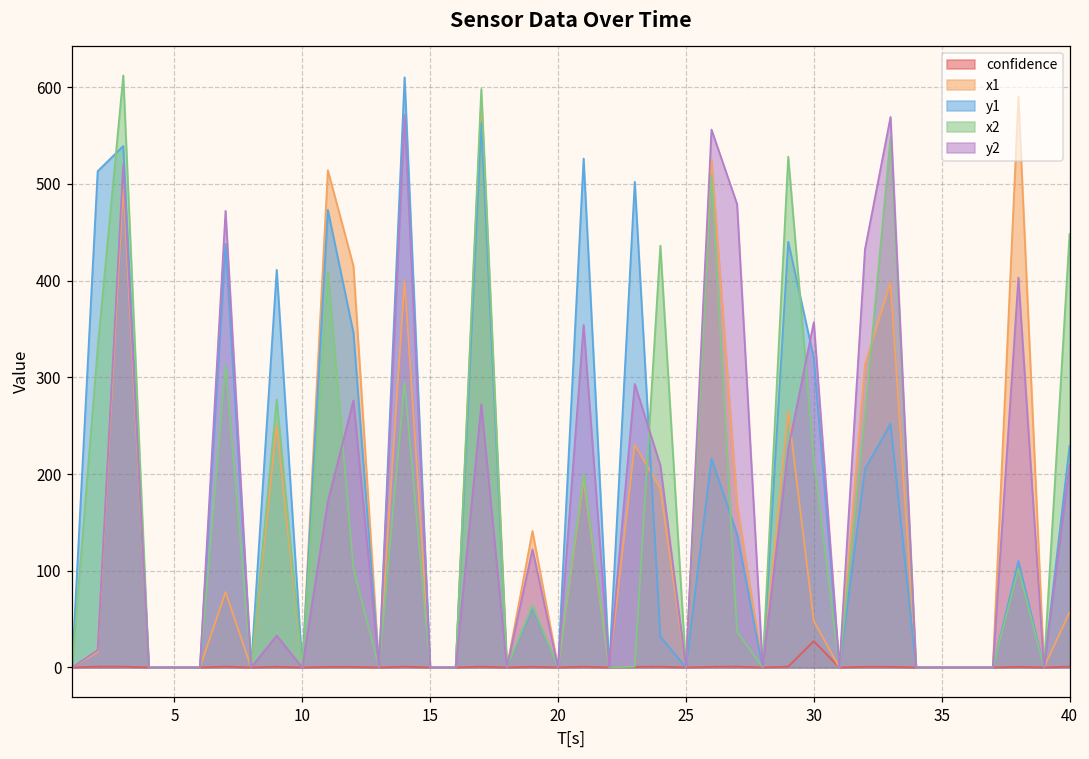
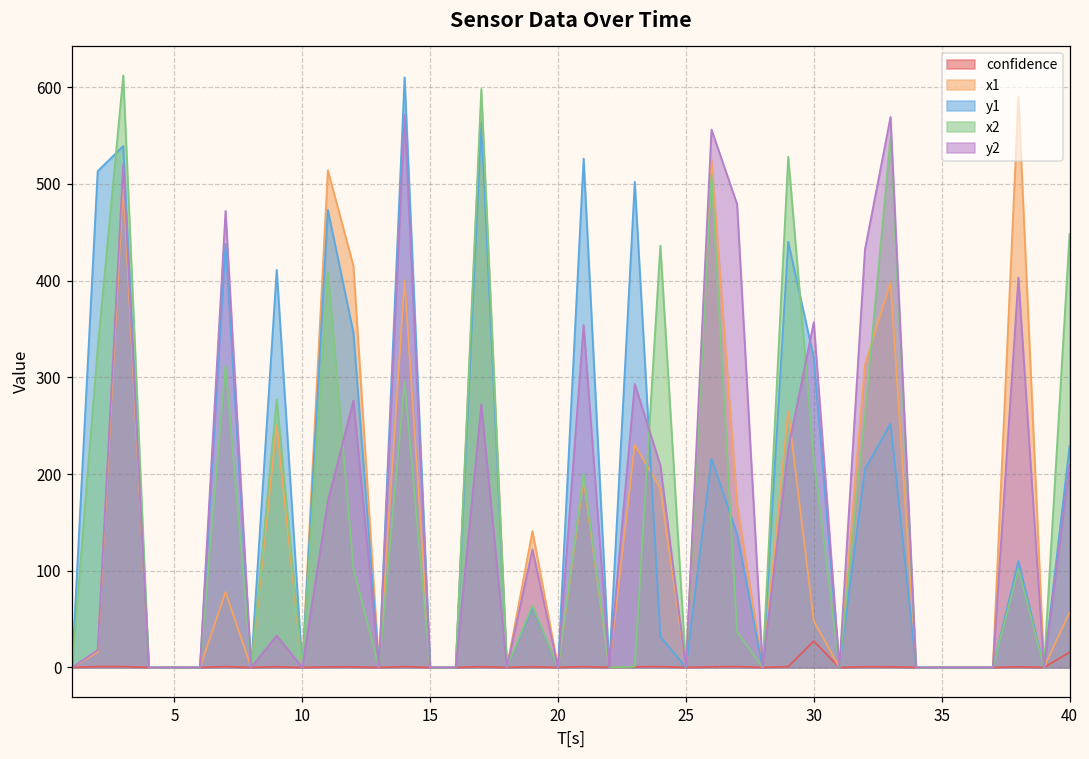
confidence, 40: 0 -> 20
